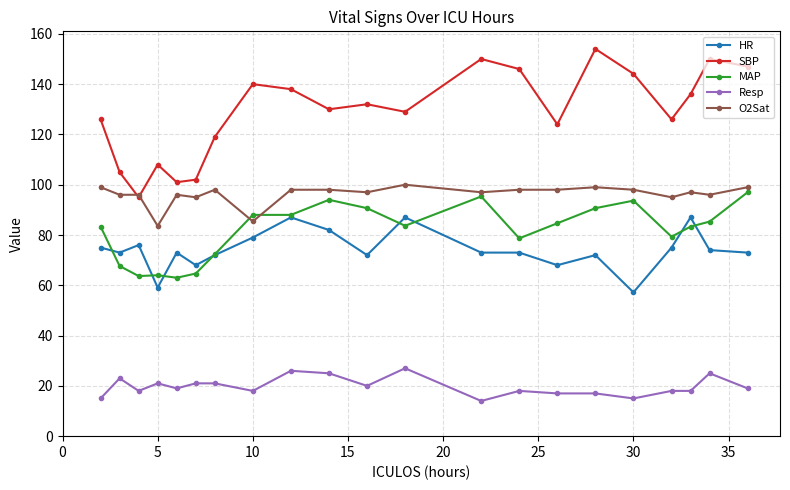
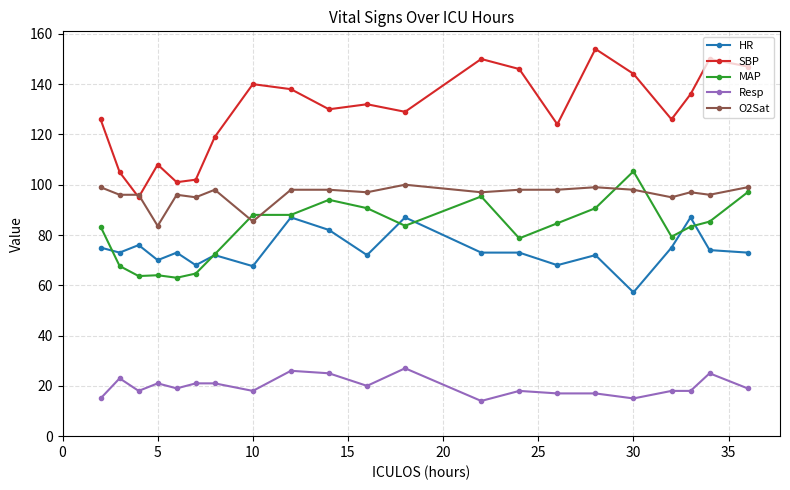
HR, 5: 59 -> 70
HR, 10: 79 -> 68
MAP, 30: 94 -> 105
